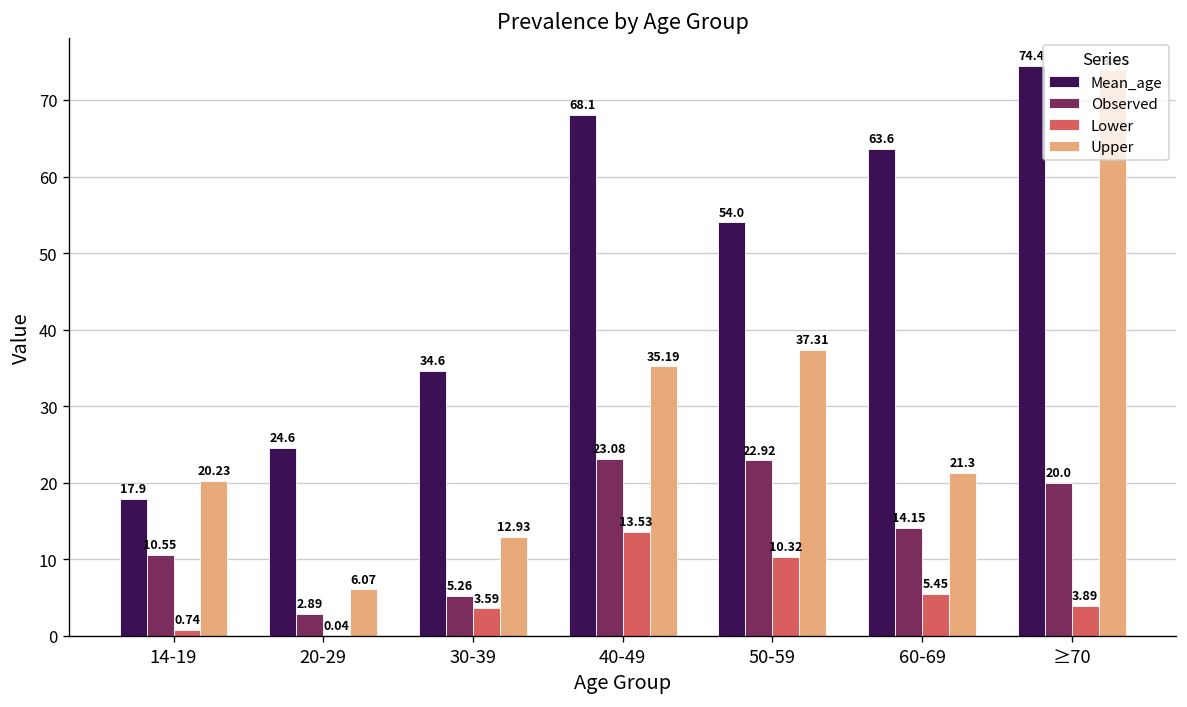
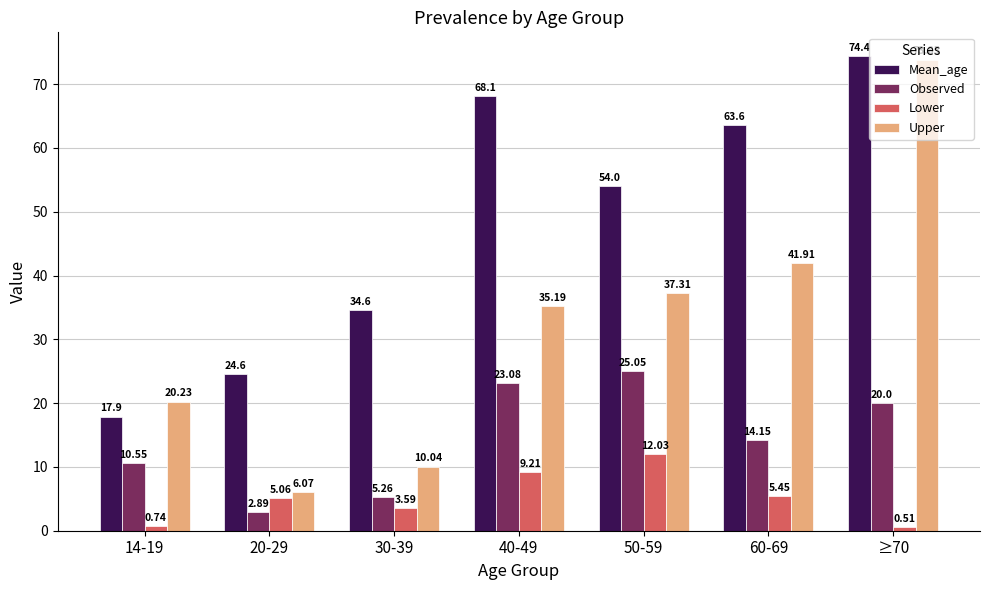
Lower, 20-29: 0.04 -> 5.06
Upper, 30-39: 12.93 -> 10.04
Lower, 40-49: 13.53 -> 9.21
Observed, 50-59: 22.92 -> 25.05
Lower, 50-59: 10.32 -> 12.03
Upper, 60-69: 21.3 -> 41.91
Lower, ≥70: 3.89 -> 0.51
